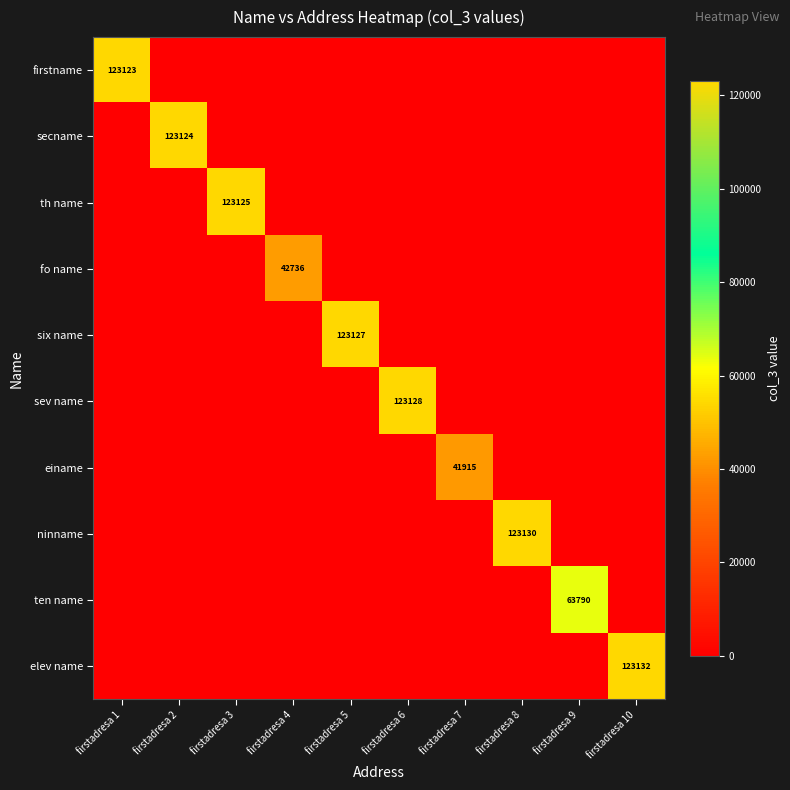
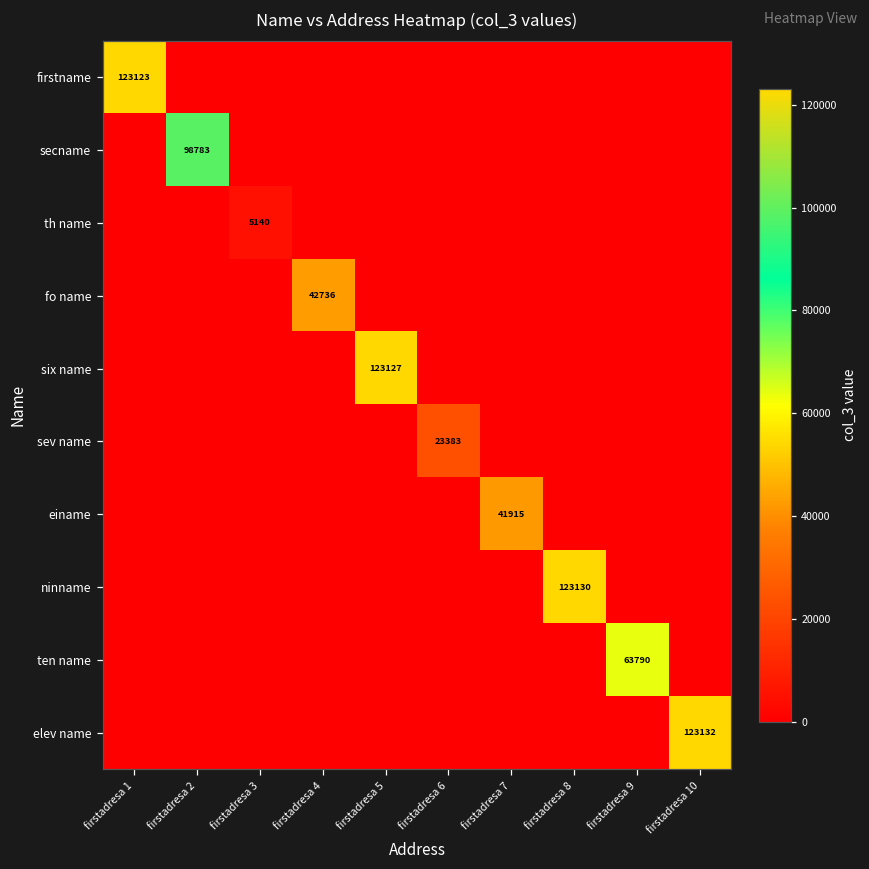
secname, firstadresa 2: 123124 -> 98783
th name, firstadresa 3: 123125 -> 5140
sev name, firstadresa 6: 123128 -> 23383
